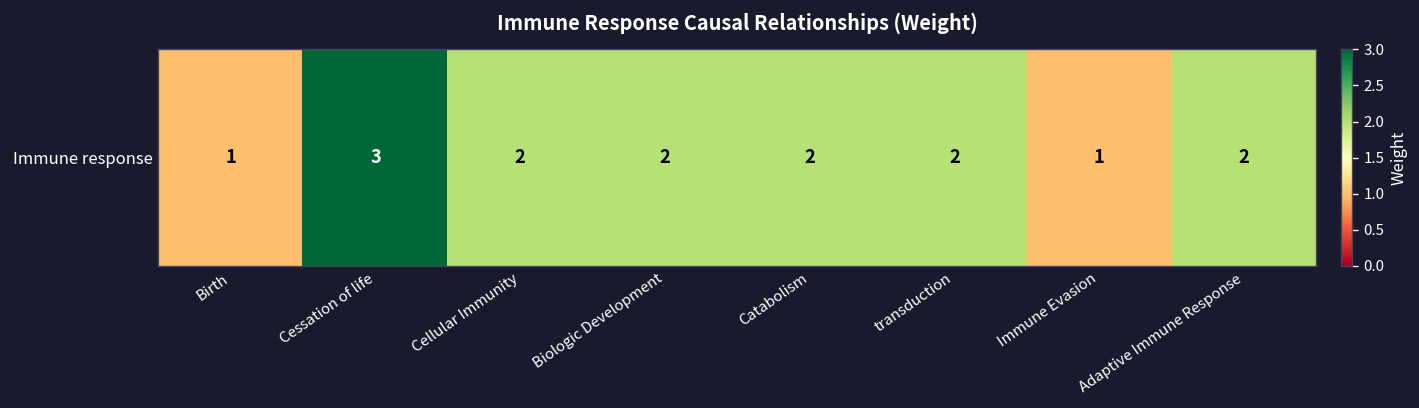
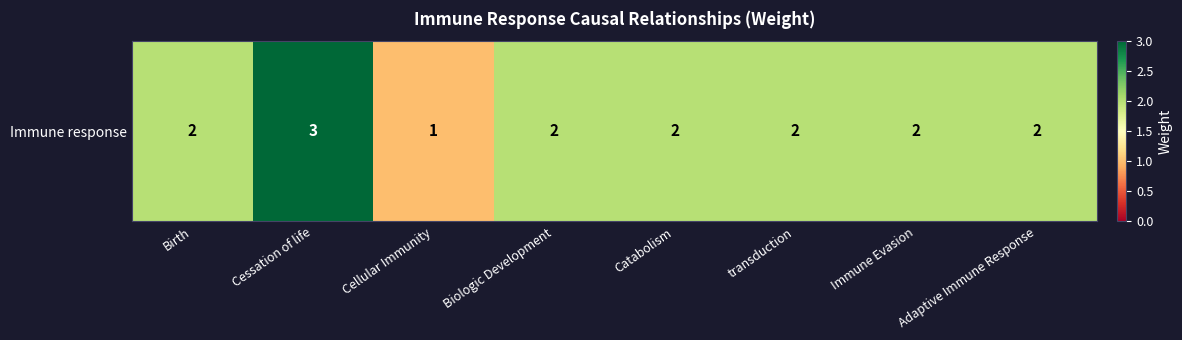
Immune response, Birth: 1 -> 2
Immune response, Cellular Immunity: 2 -> 1
Immune response, Immune Evasion: 1 -> 2
